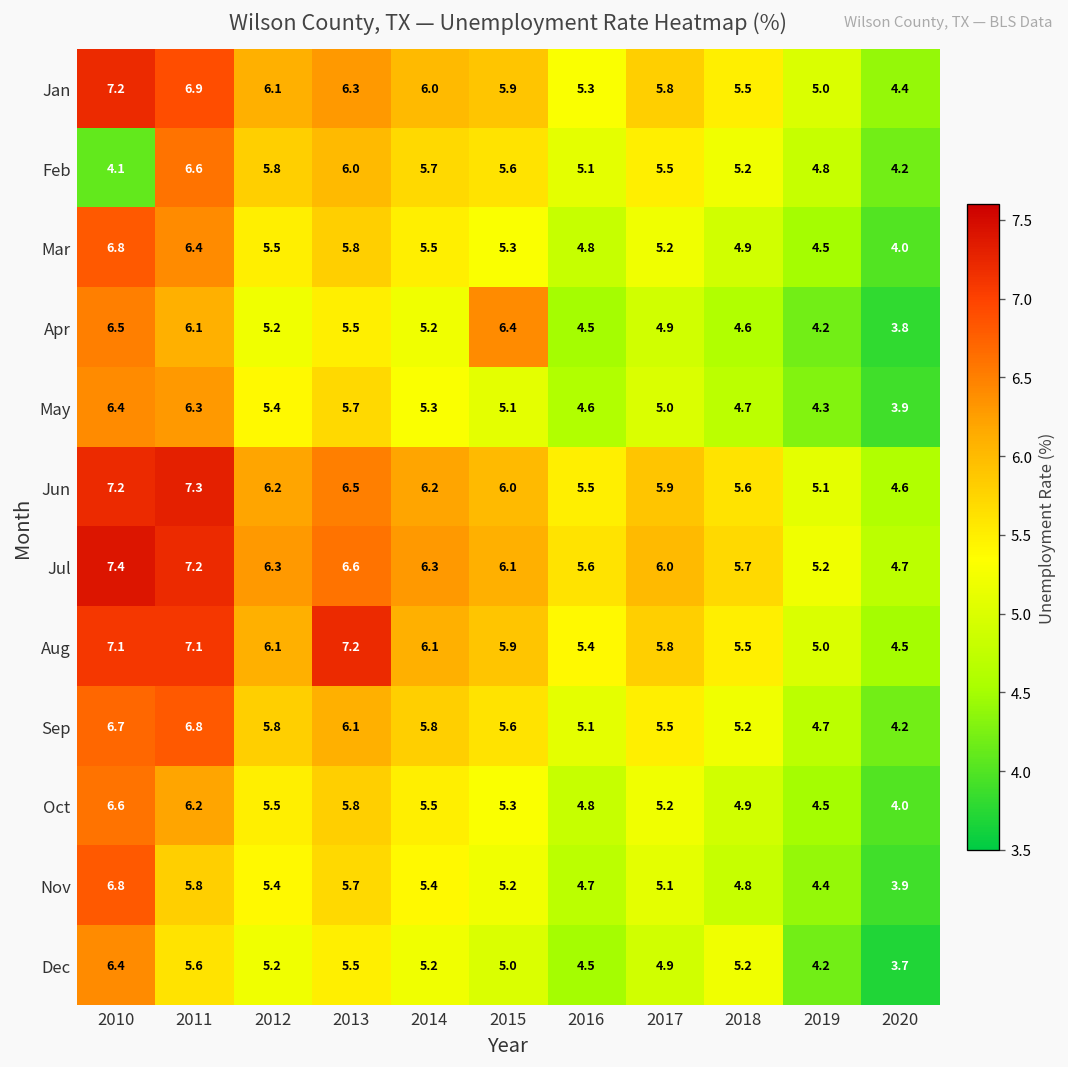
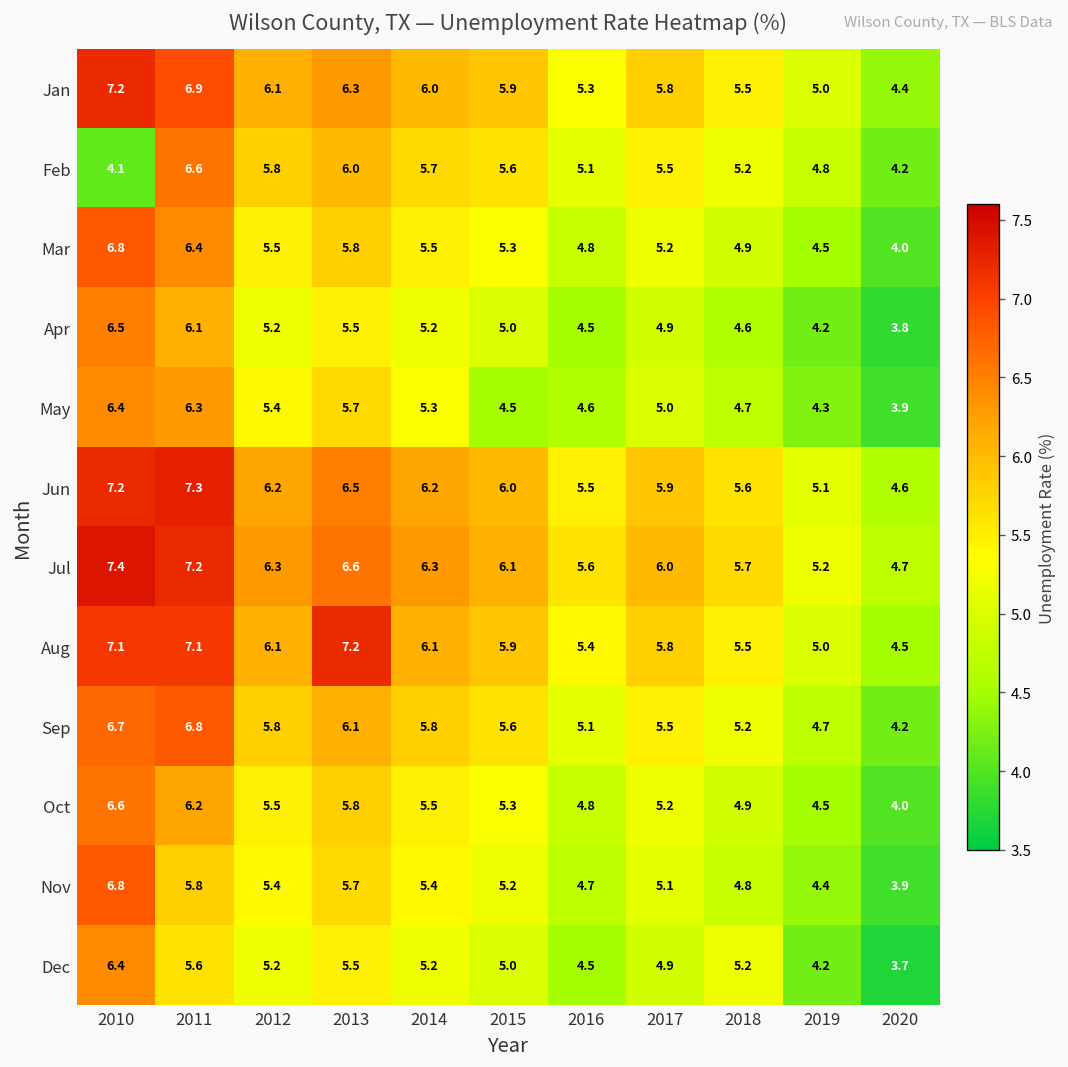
Apr, 2015: 6.4 -> 5.0
May, 2015: 5.1 -> 4.5
